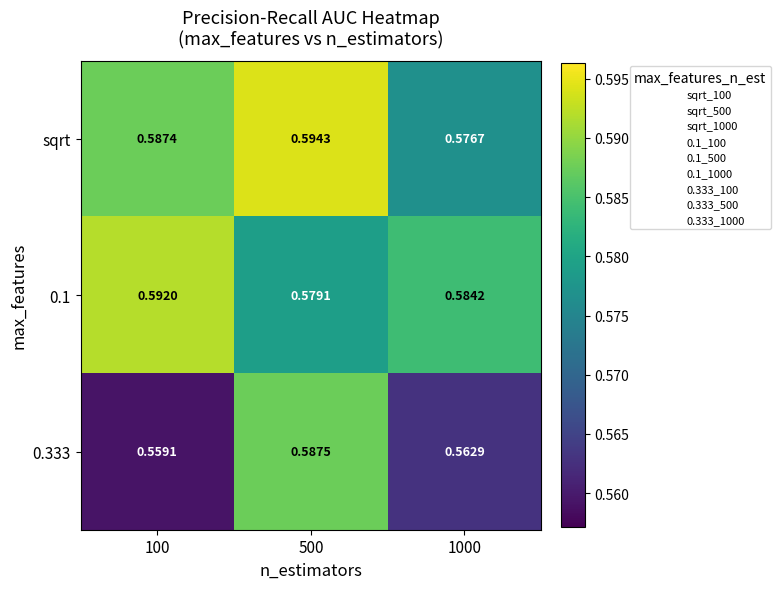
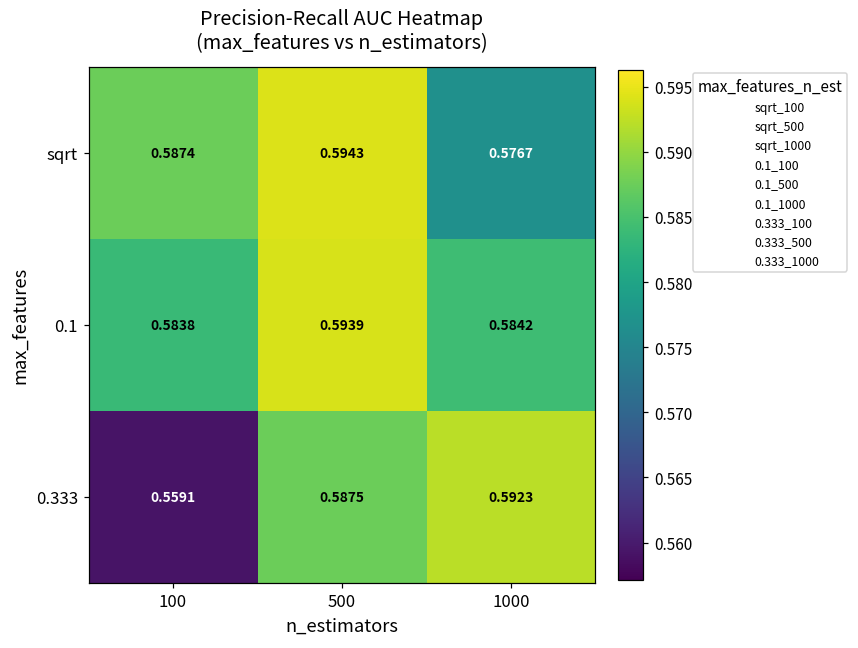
0.1, 100: 0.5920 -> 0.5838
0.1, 500: 0.5791 -> 0.5939
0.333, 1000: 0.5629 -> 0.5923
